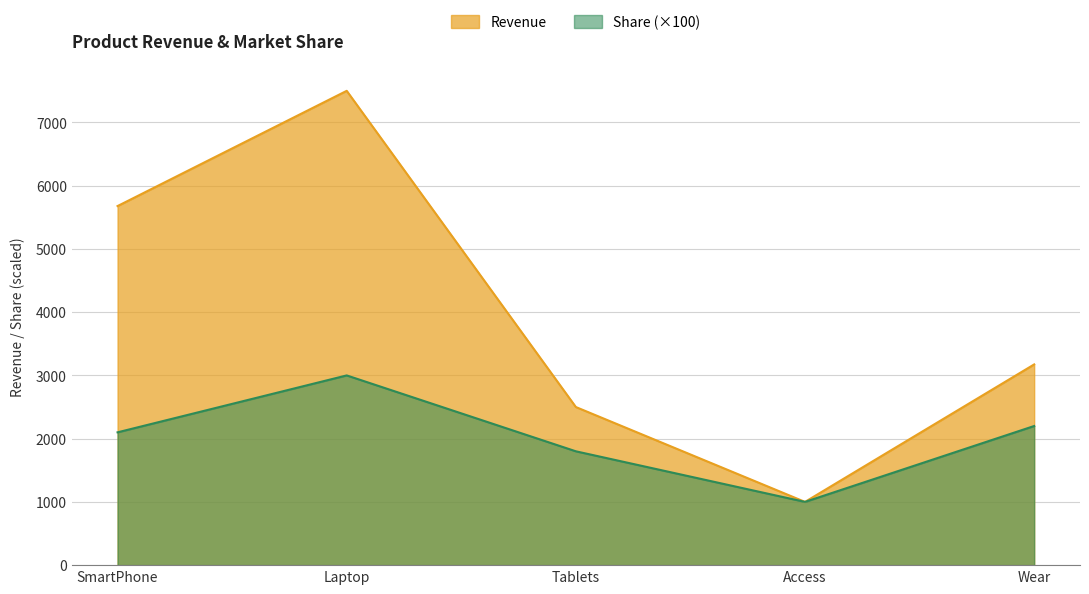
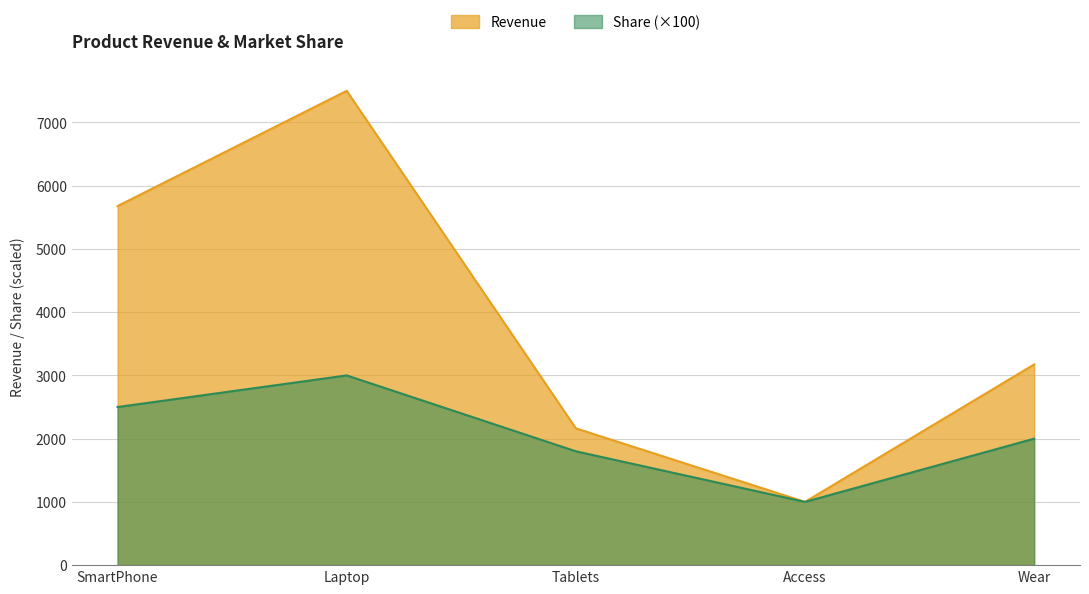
Share (×100), SmartPhone: 2100 -> 2500
Revenue, Tablets: 2500 -> 2200
Share (×100), Wear: 2200 -> 2000
